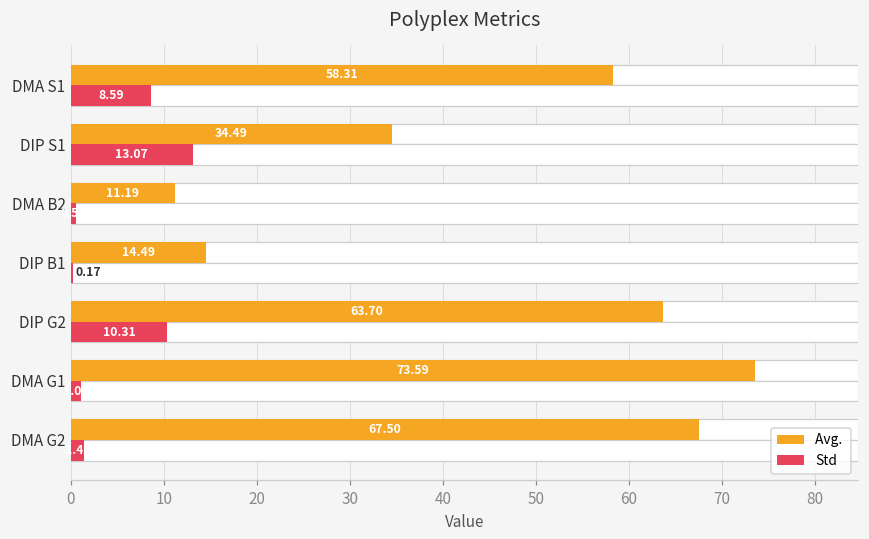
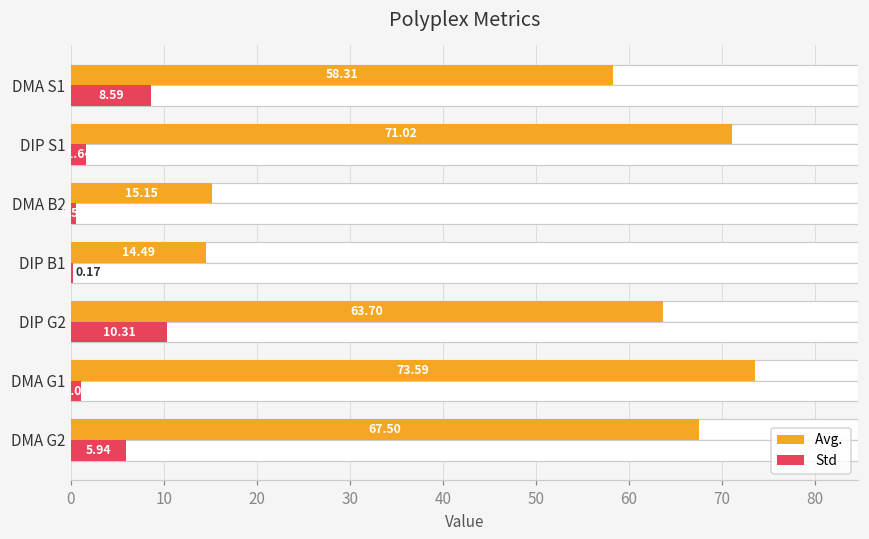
Avg., DIP S1: 34.49 -> 71.02
Std, DIP S1: 13.07 -> 1.64
Avg., DMA B2: 11.19 -> 15.15
Std, DMA G2: 1 -> 6
